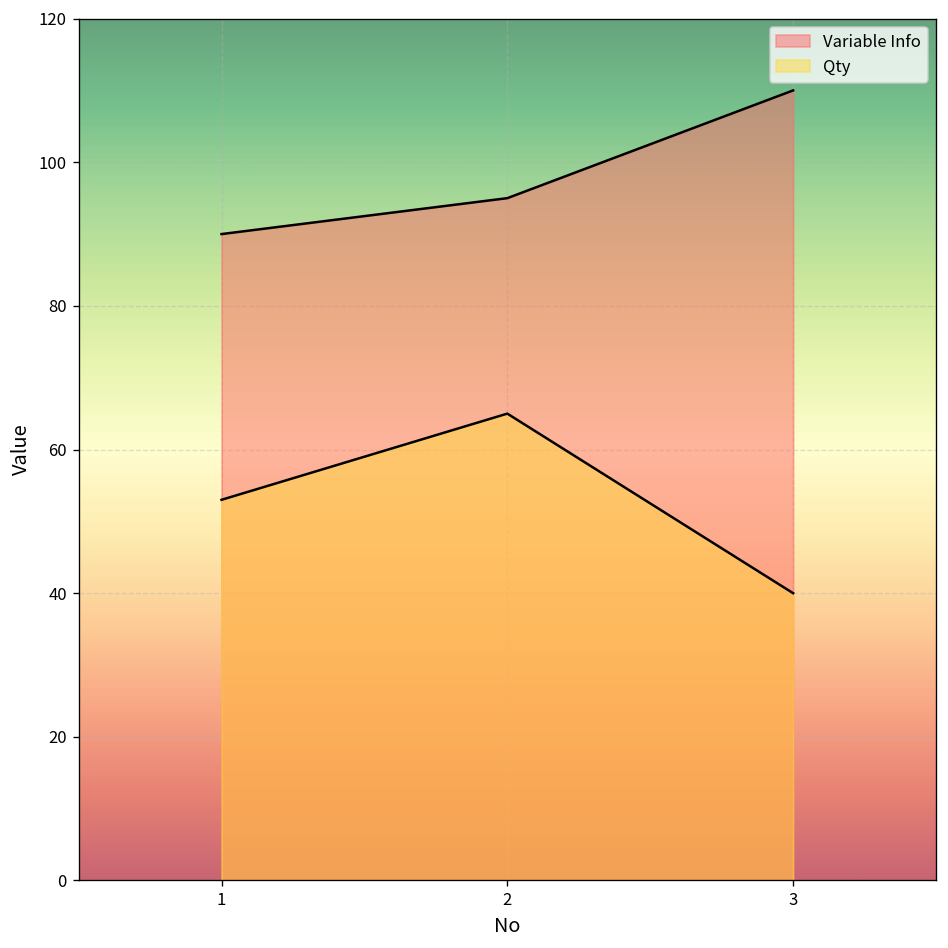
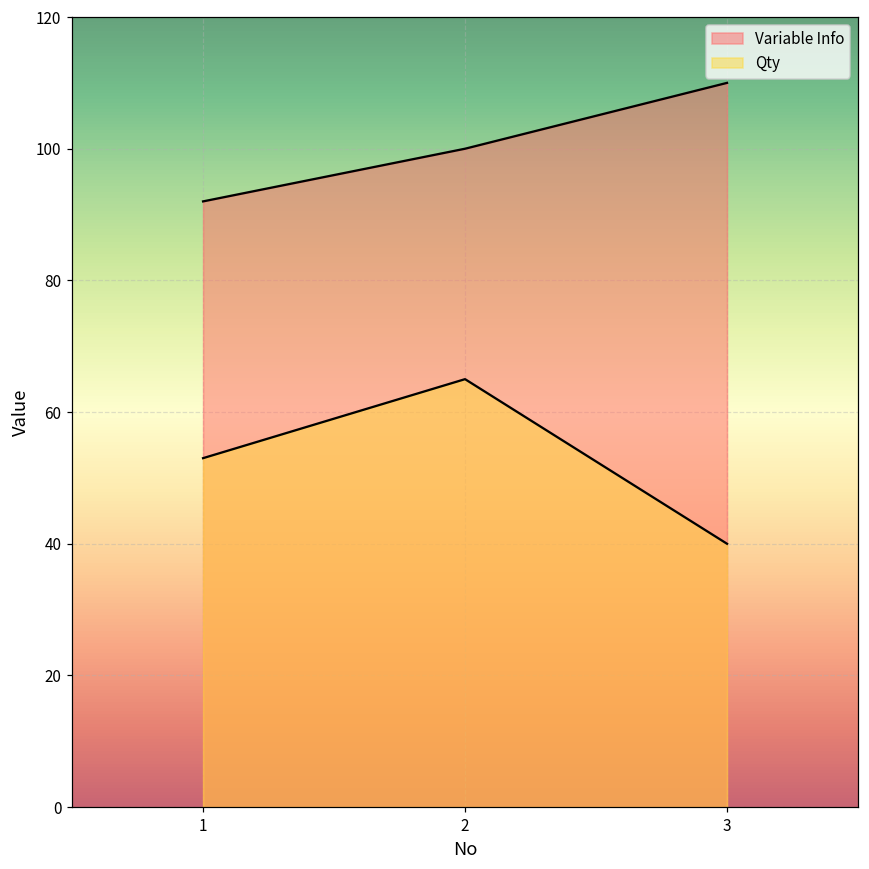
Variable Info, 1: 90 -> 92
Variable Info, 2: 95 -> 100
